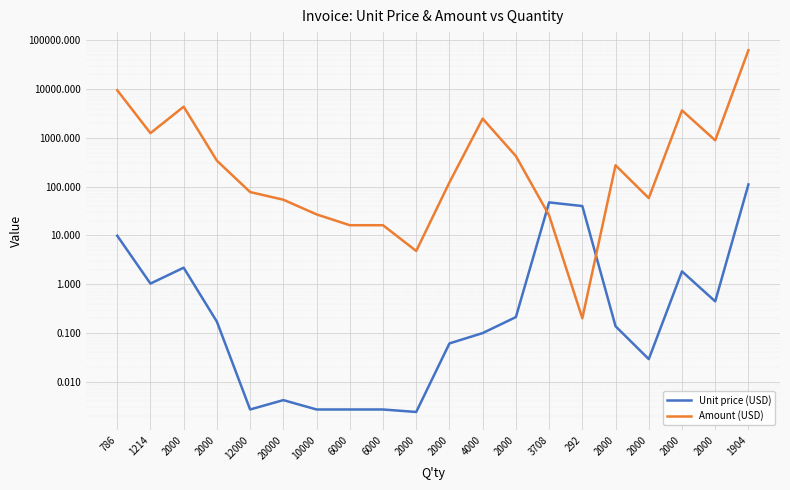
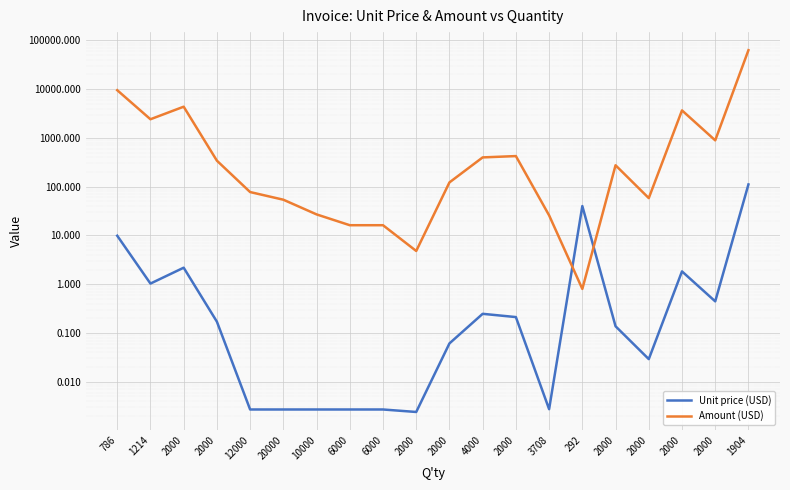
Amount (USD), 1214: 1300 -> 2000
Unit price (USD), 20000: 0.004 -> 0.003
Unit price (USD), 4000: 0.10 -> 0.2
Amount (USD), 4000: 2000 -> 400
Unit price (USD), 3708: 50 -> 0.003
Amount (USD), 292: 0.2 -> 0.8
